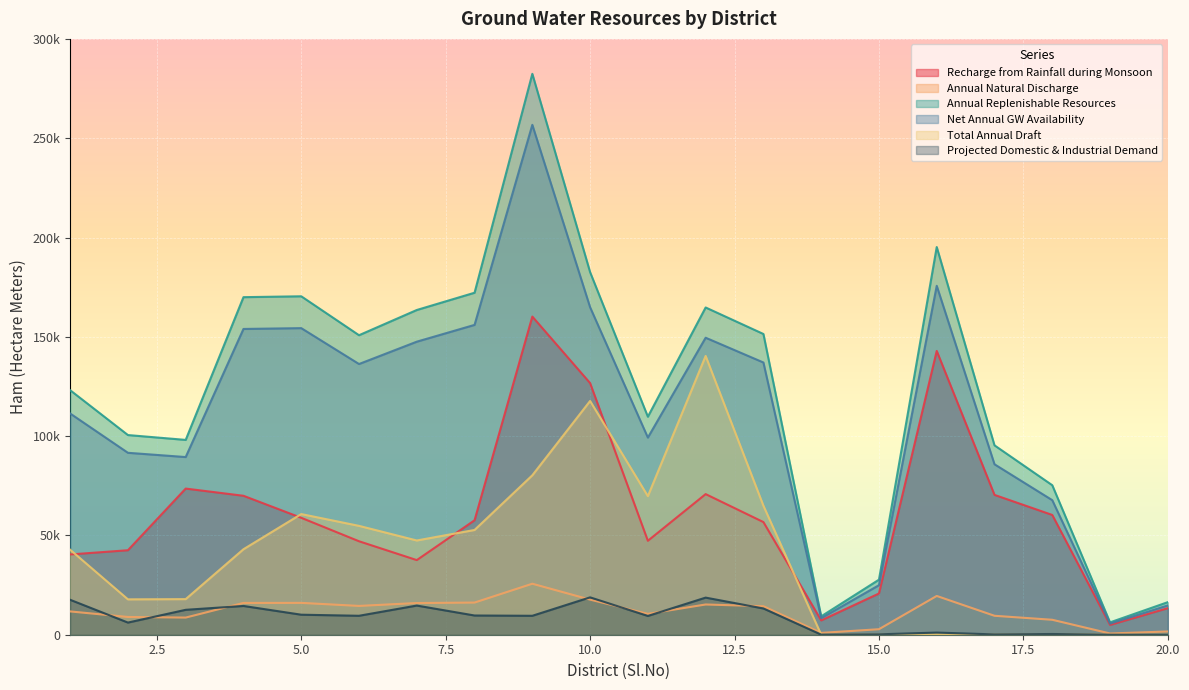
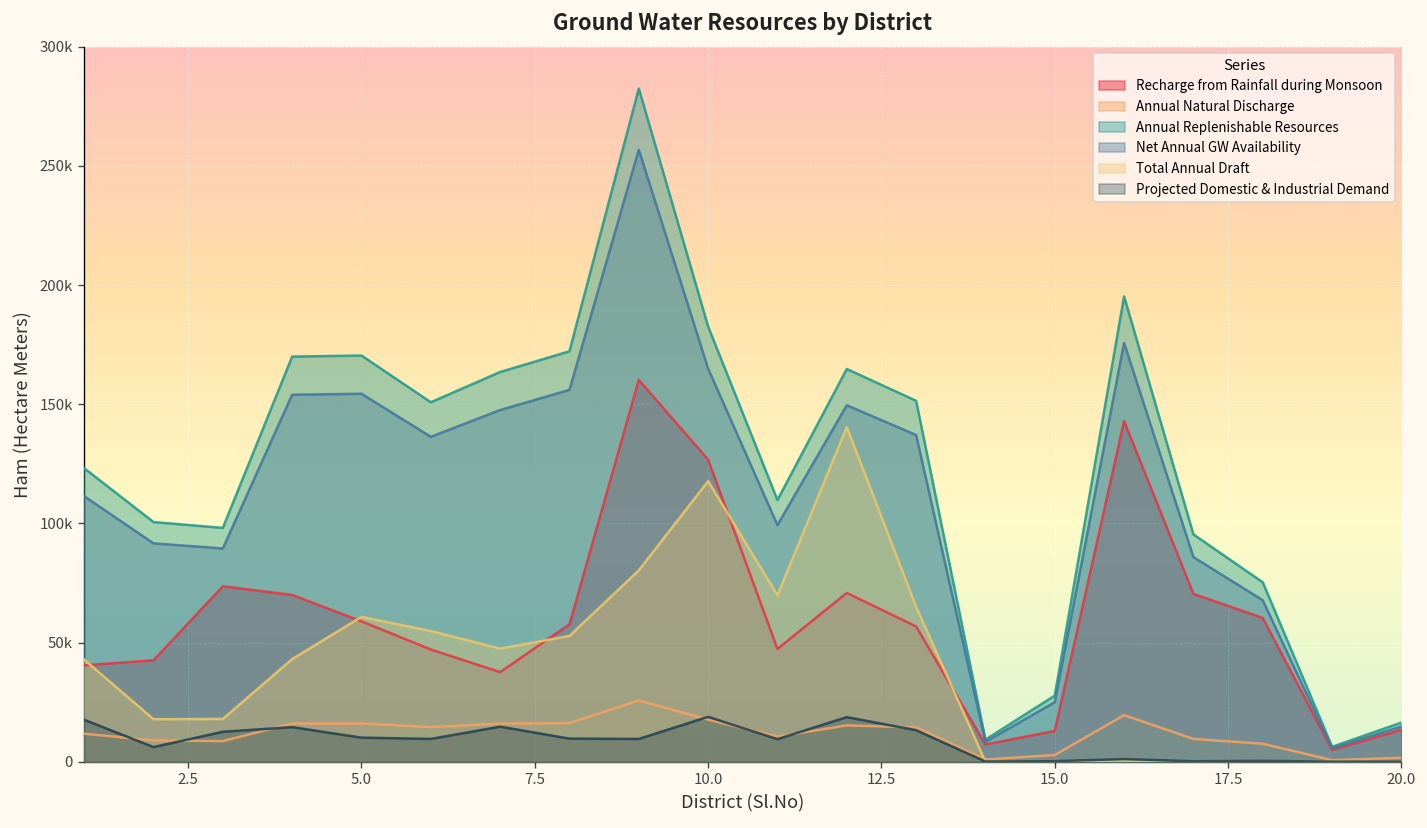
Recharge from Rainfall during Monsoon, 15.0: 21000 -> 13000
